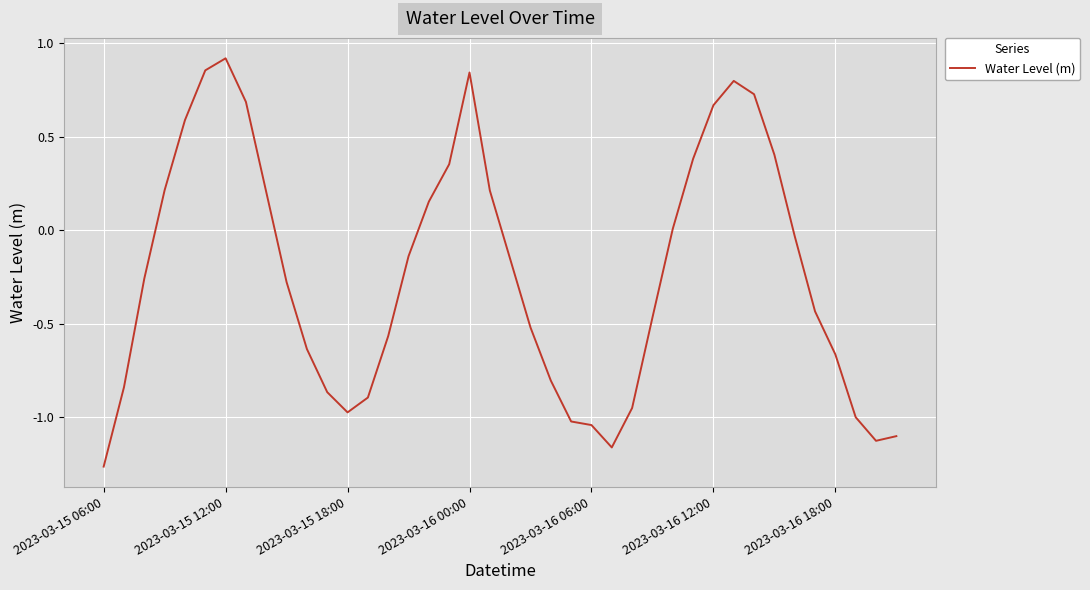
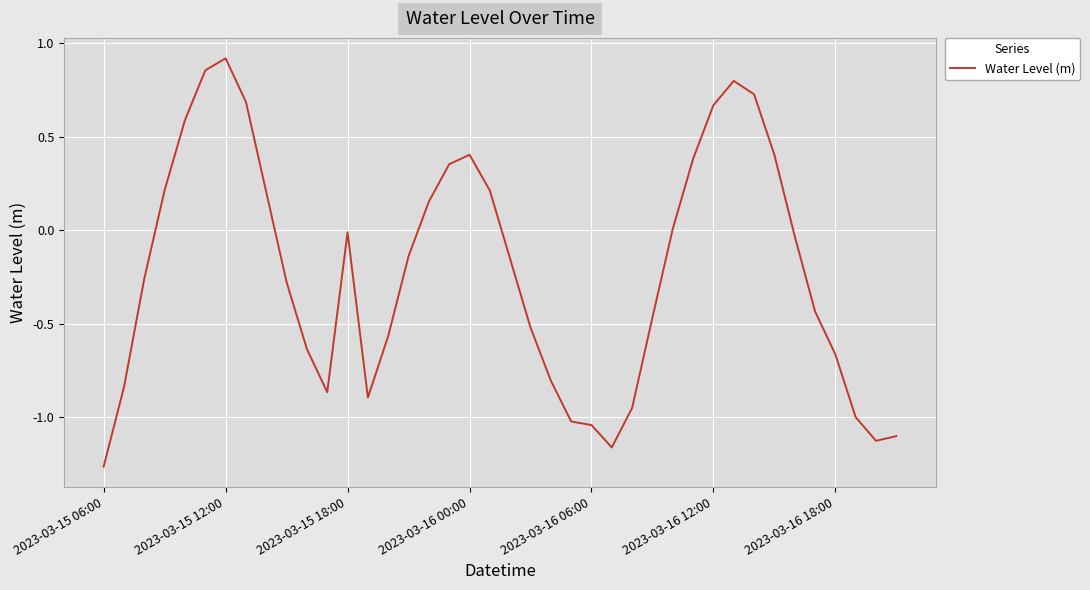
2023-03-15 18:00: -0.97 -> -0.01
2023-03-16 00:00: 0.84 -> 0.40
